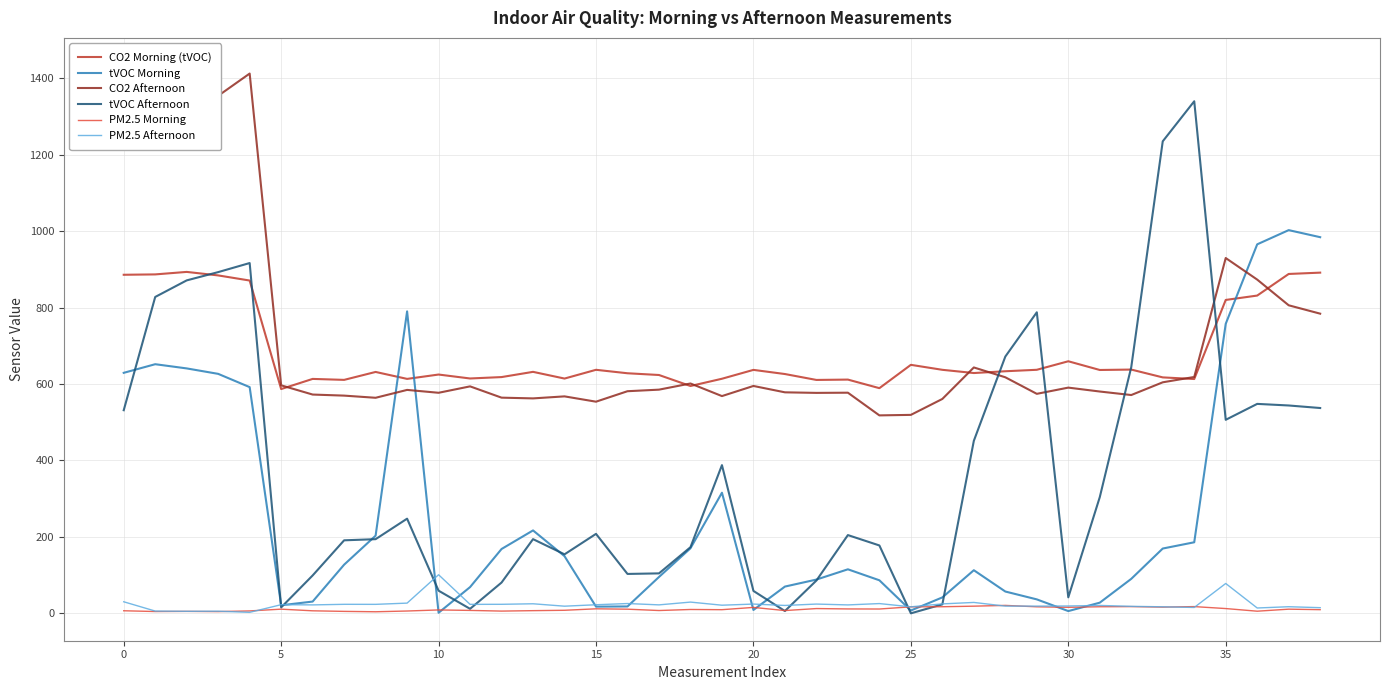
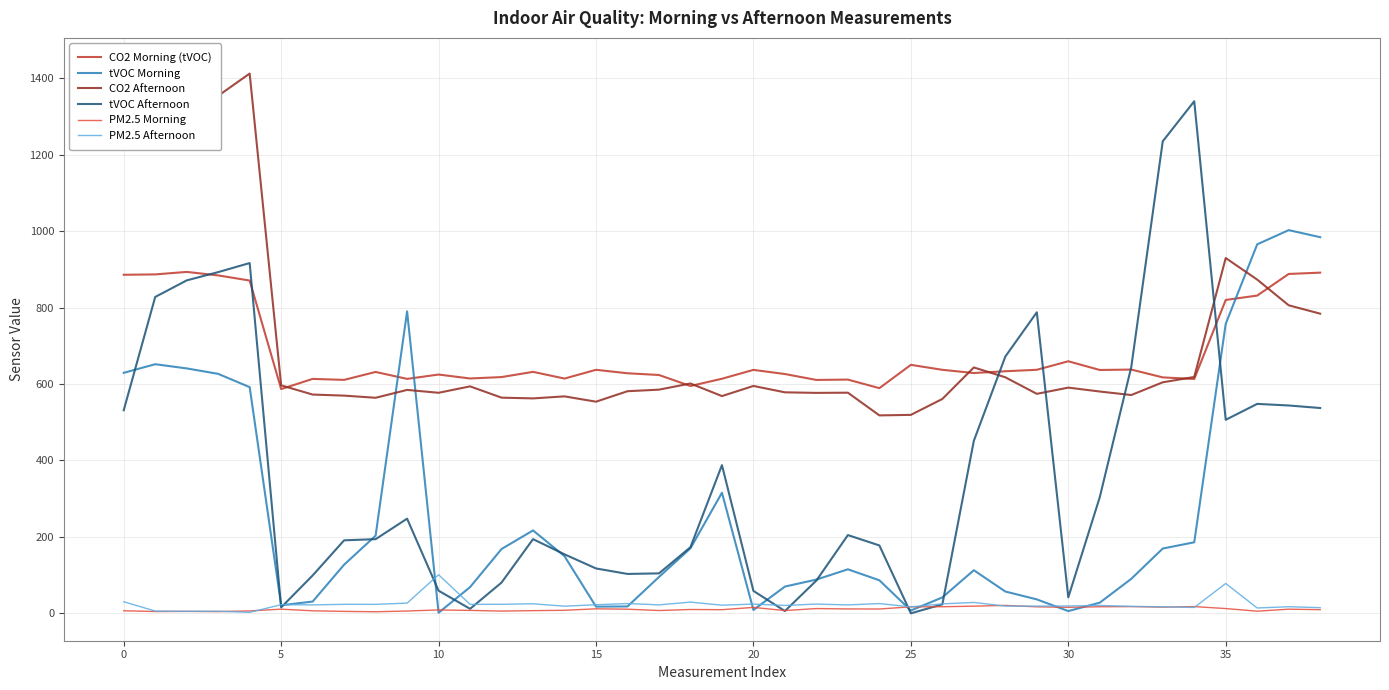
tVOC Afternoon, 15: 210 -> 120
